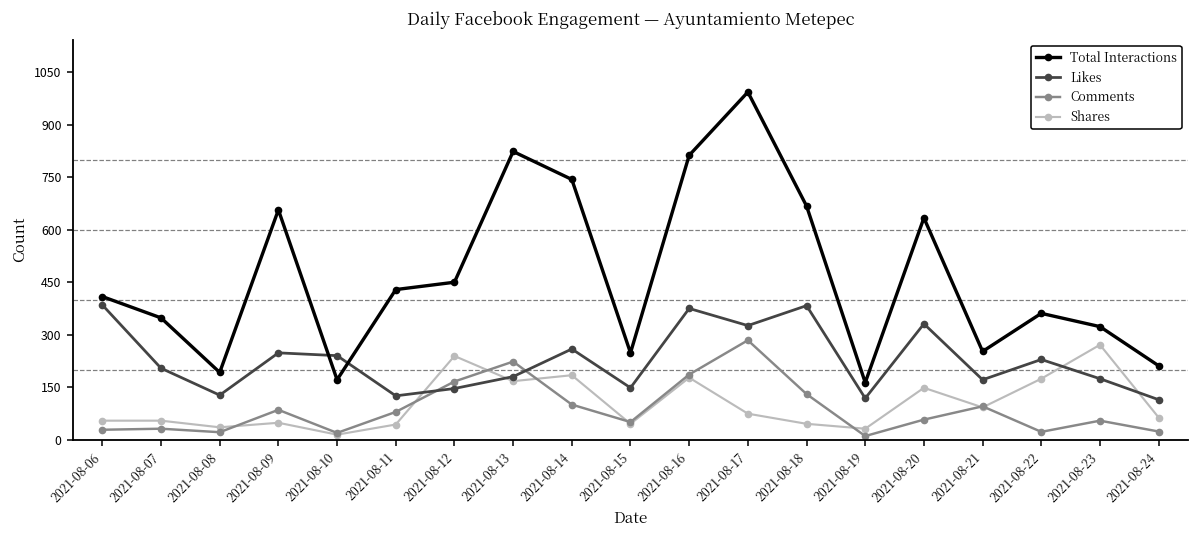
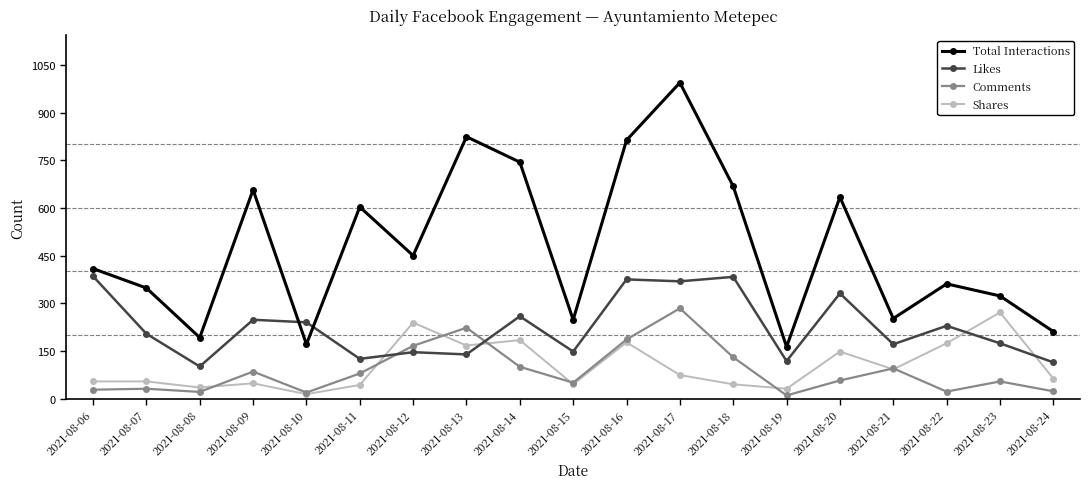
Likes, 2021-08-08: 130 -> 100
Total Interactions, 2021-08-11: 430 -> 600
Likes, 2021-08-13: 180 -> 140
Likes, 2021-08-17: 330 -> 370
